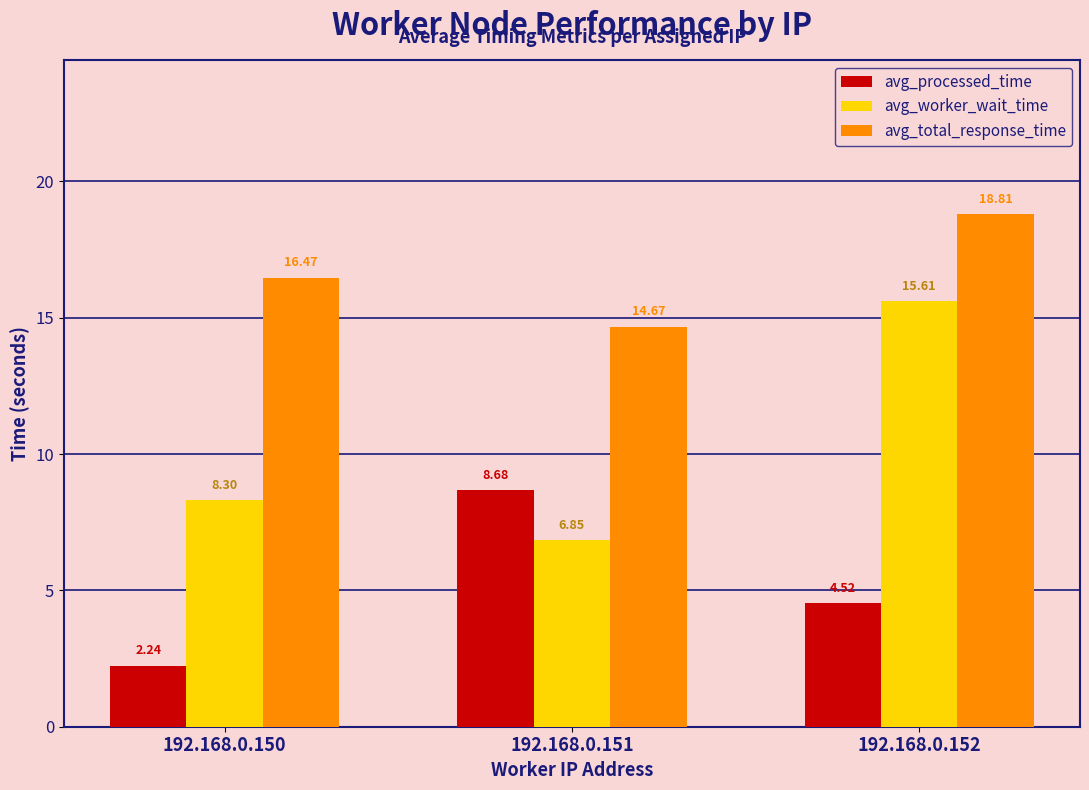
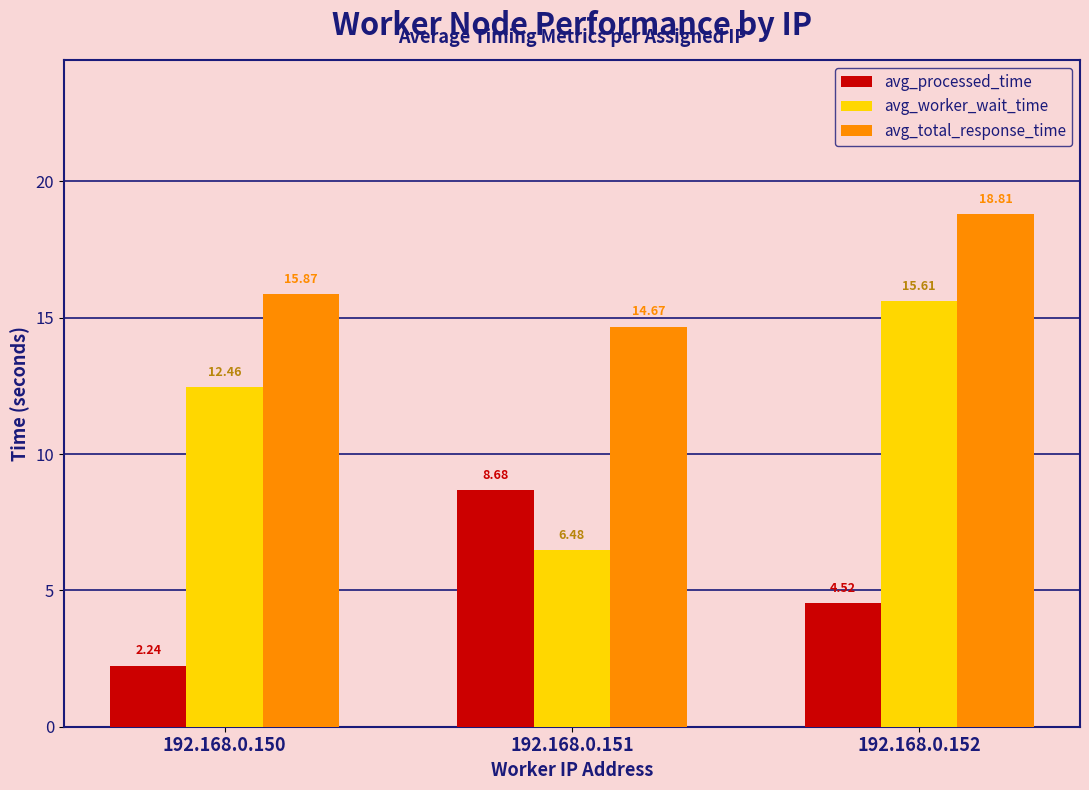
avg_worker_wait_time, 192.168.0.150: 8.30 -> 12.46
avg_total_response_time, 192.168.0.150: 16.47 -> 15.87
avg_worker_wait_time, 192.168.0.151: 6.85 -> 6.48
